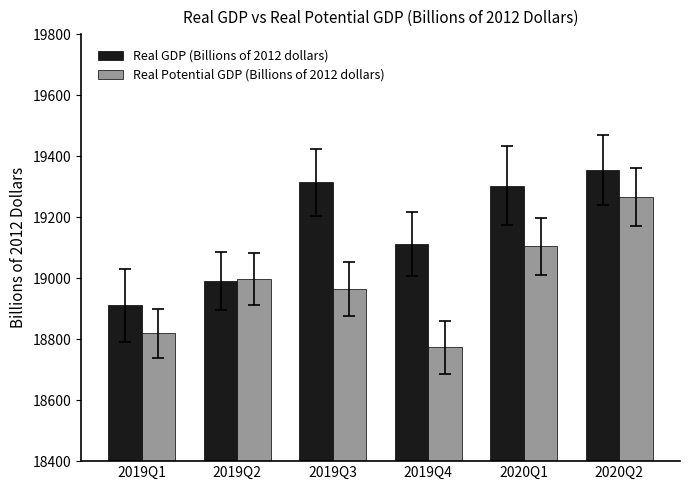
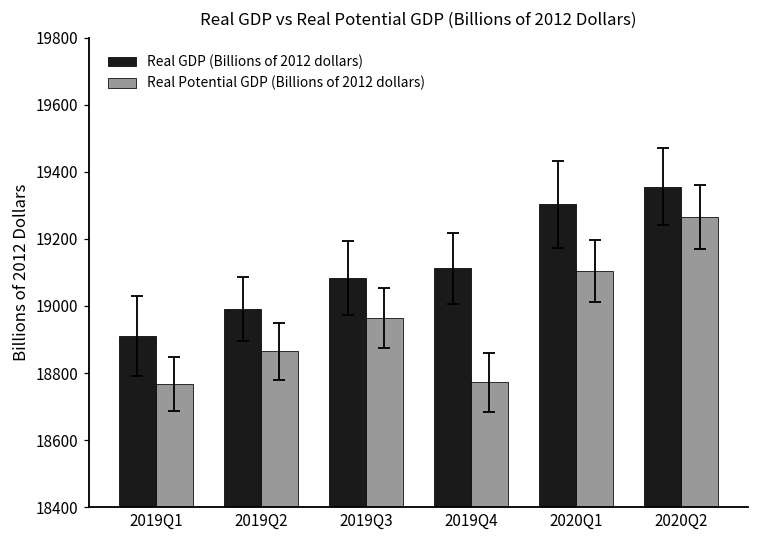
Real Potential GDP (Billions of 2012 dollars), 2019Q1: 18820 -> 18770
Real Potential GDP (Billions of 2012 dollars), 2019Q2: 19000 -> 18870
Real GDP (Billions of 2012 dollars), 2019Q3: 19310 -> 19080
